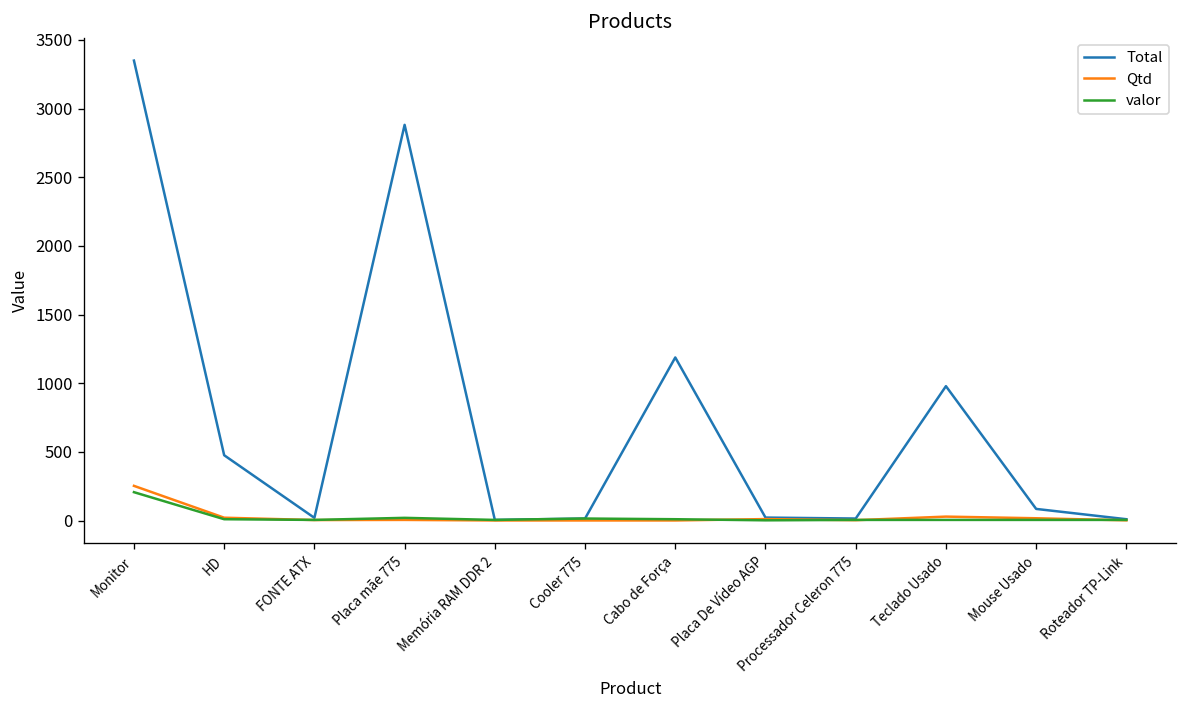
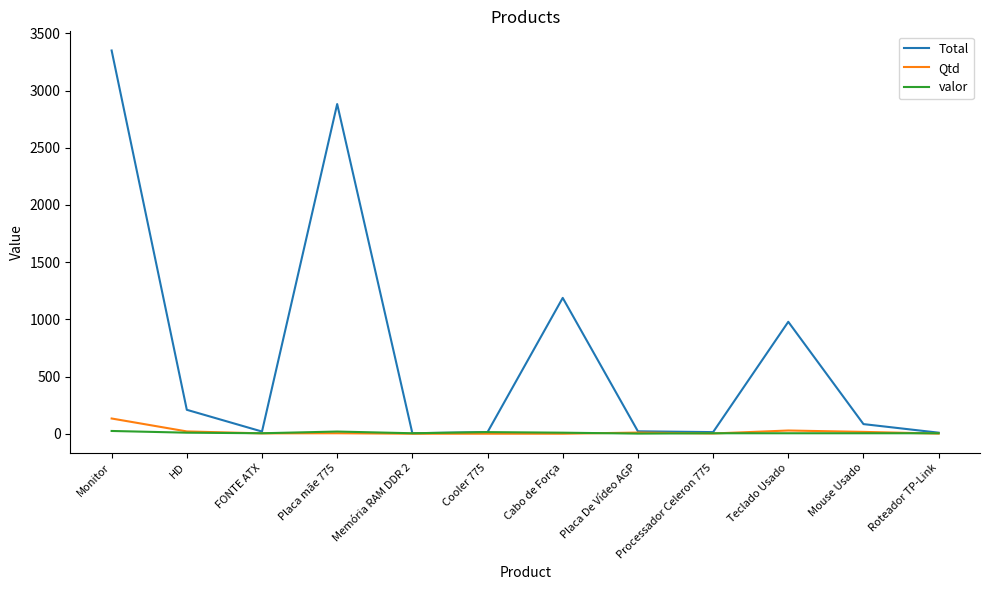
Qtd, Monitor: 250 -> 130
valor, Monitor: 210 -> 30
Total, HD: 480 -> 210
